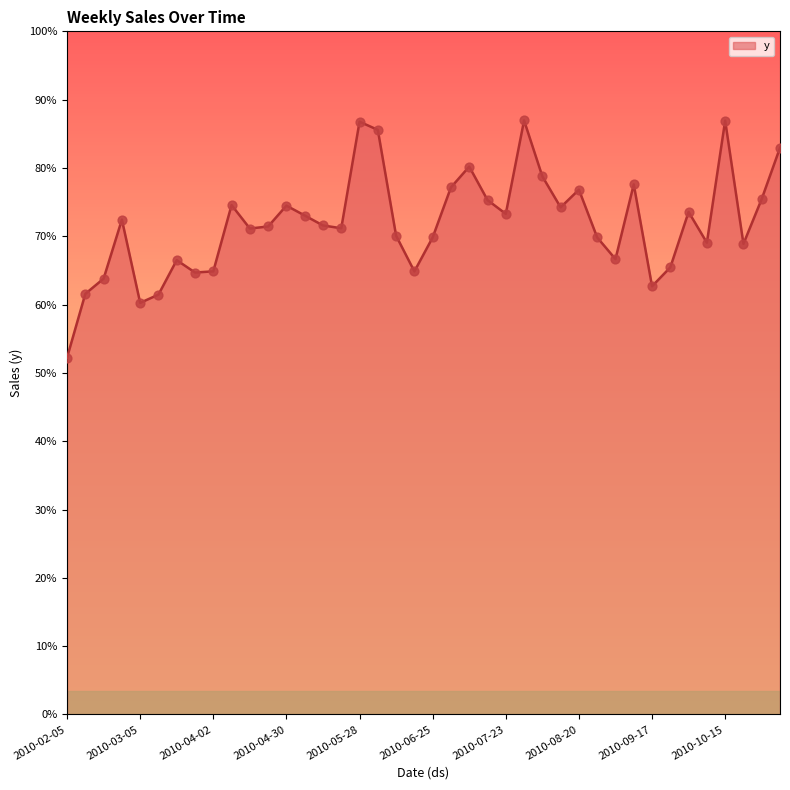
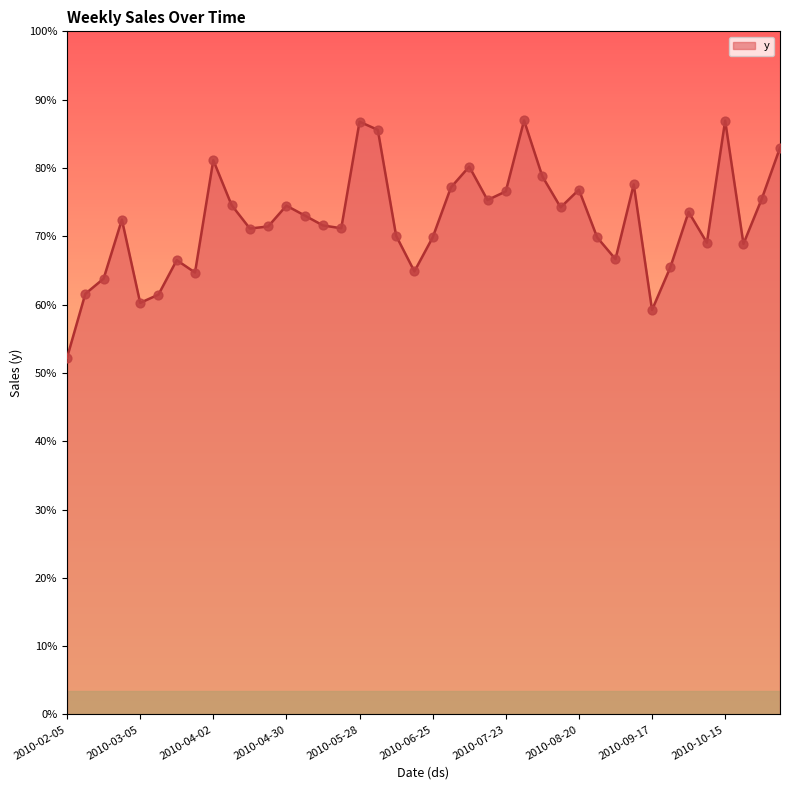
2010-04-02: 65% -> 81%
2010-07-23: 73% -> 77%
2010-09-17: 63% -> 59%
